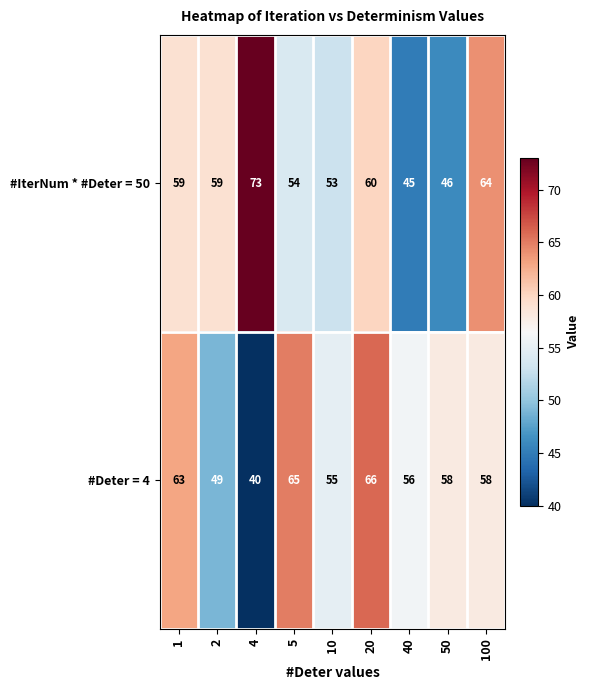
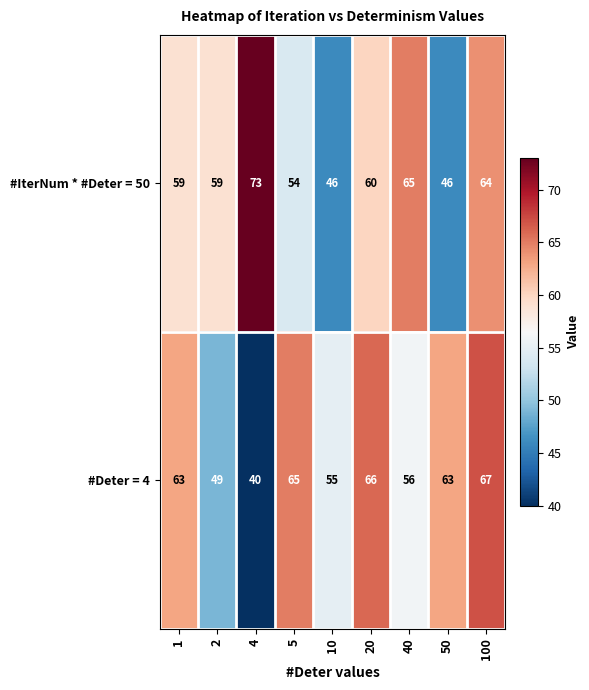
#IterNum * #Deter = 50, 10: 53 -> 46
#IterNum * #Deter = 50, 40: 45 -> 65
#Deter = 4, 50: 58 -> 63
#Deter = 4, 100: 58 -> 67
